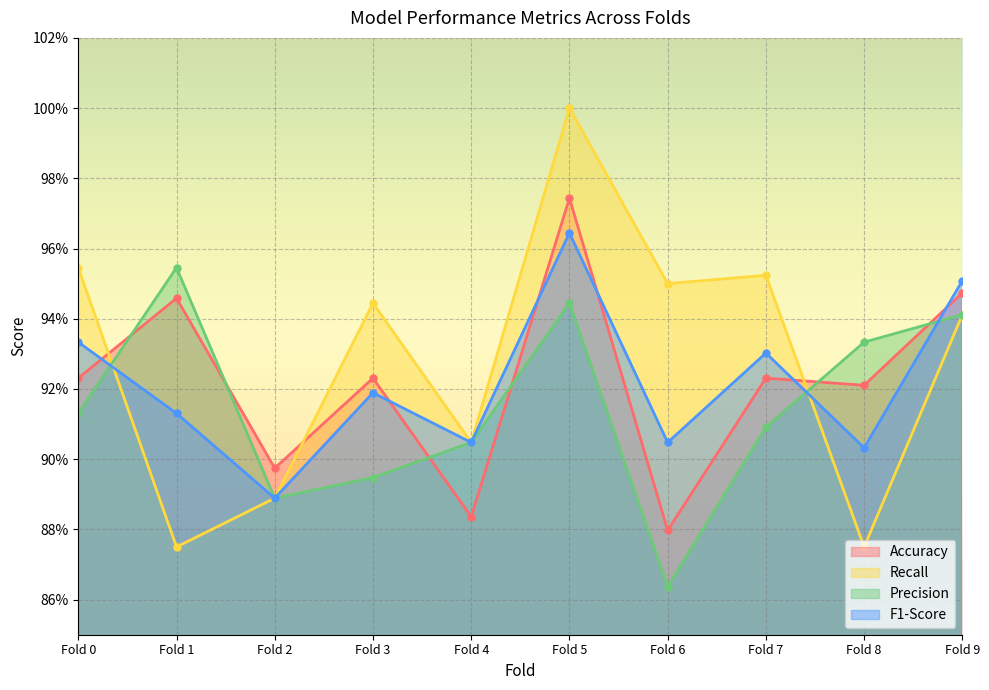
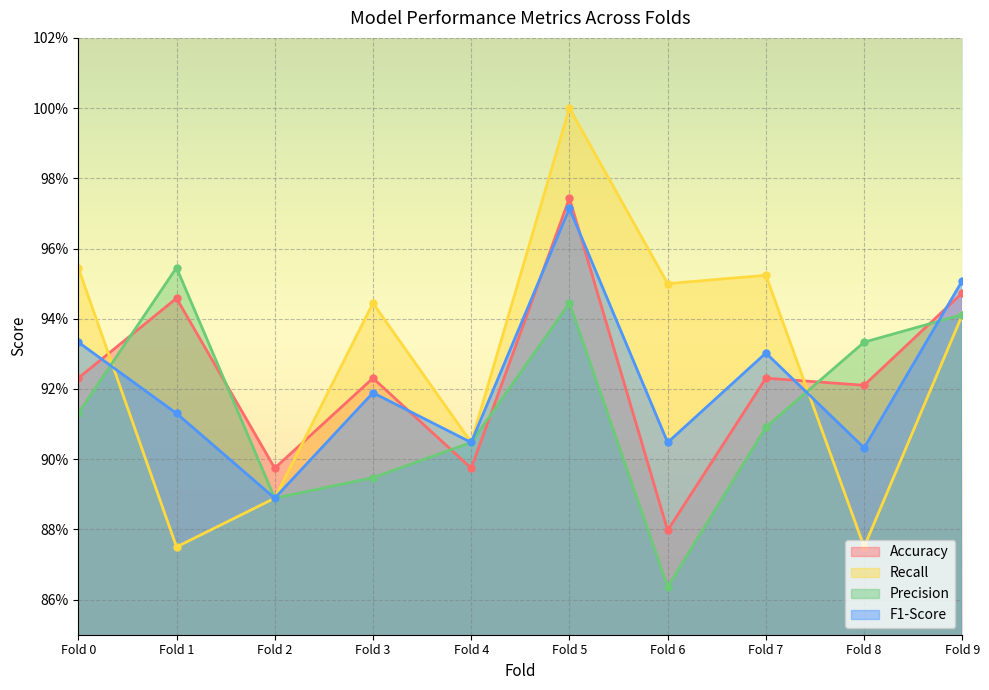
Accuracy, Fold 4: 88.4% -> 89.7%
F1-Score, Fold 5: 96.4% -> 97.1%
